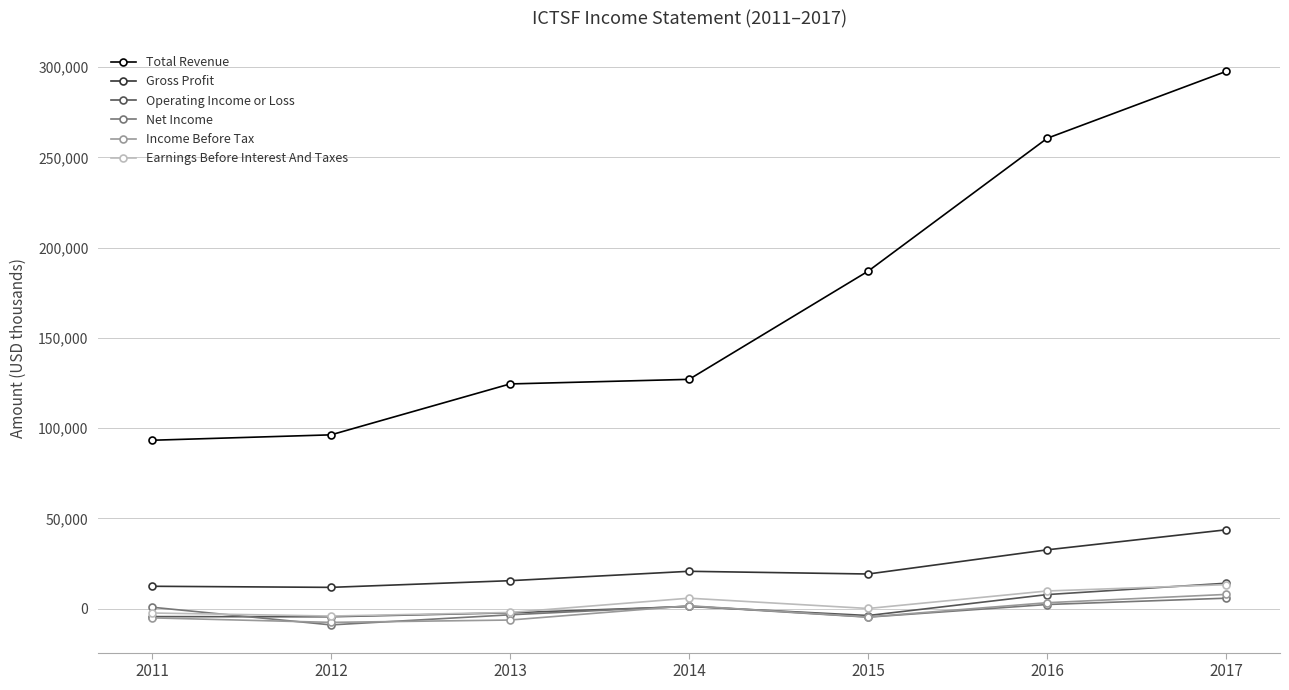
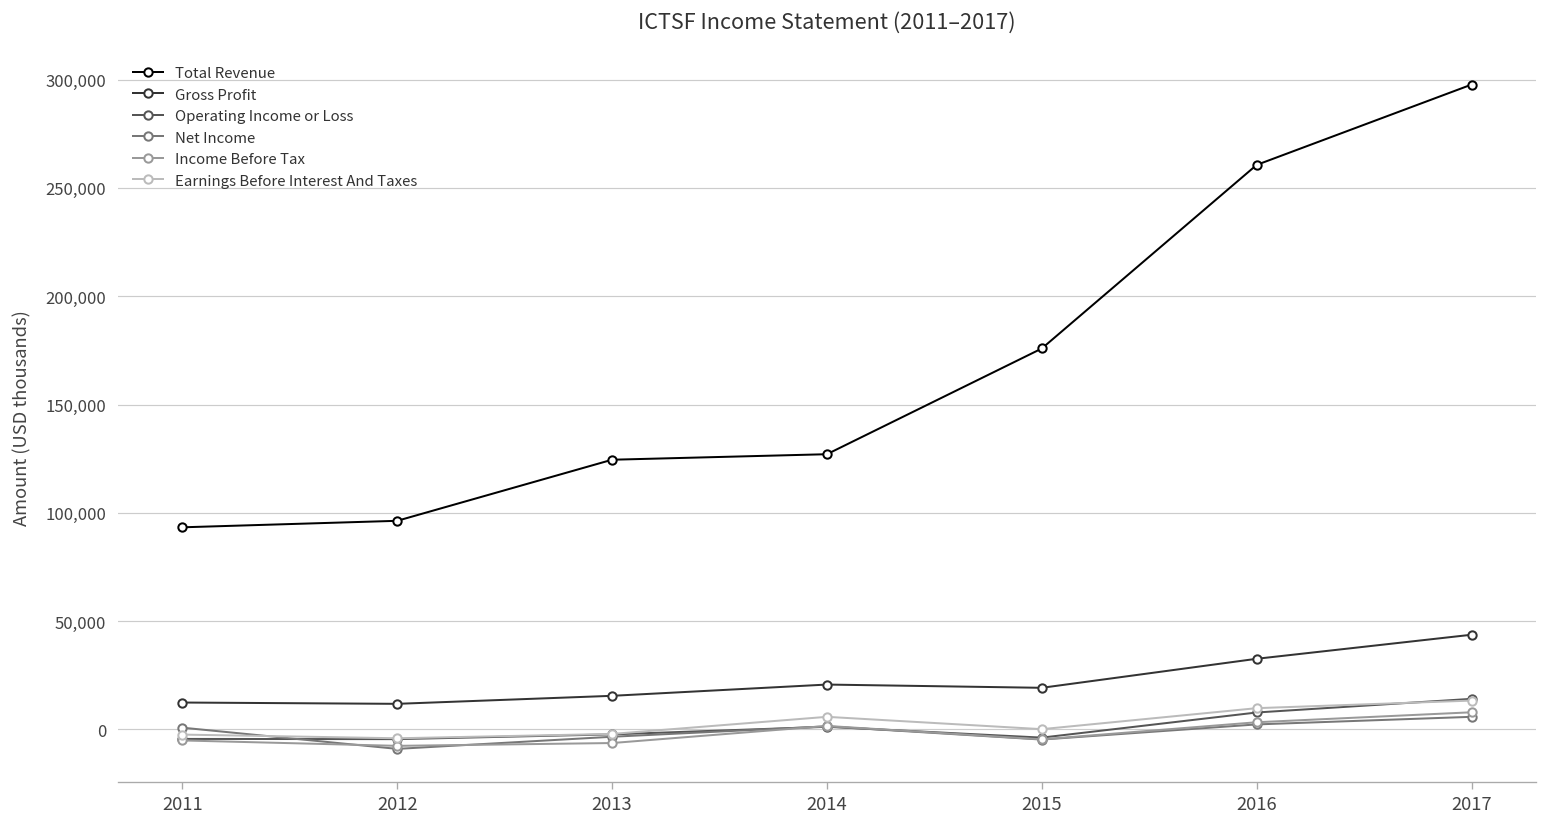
Total Revenue, 2015: 187,000 -> 176,000
